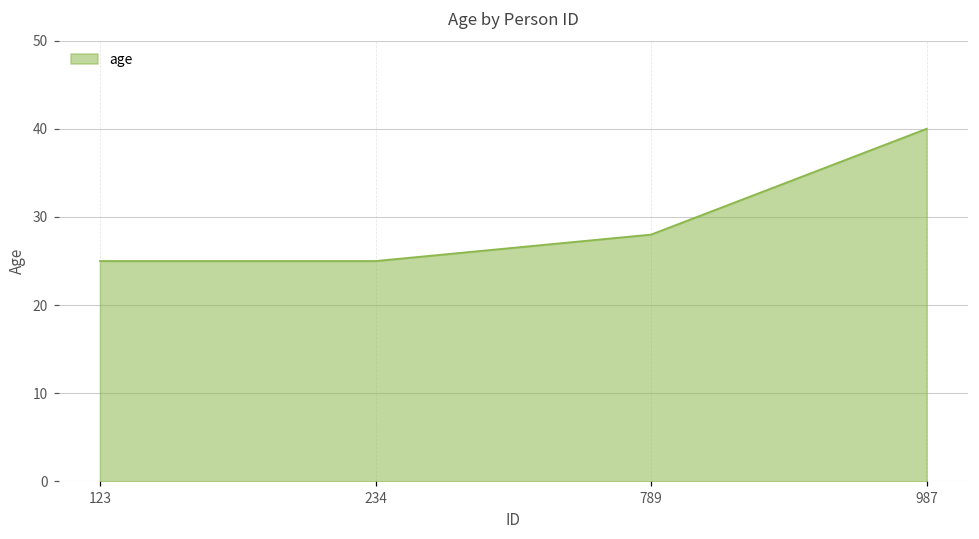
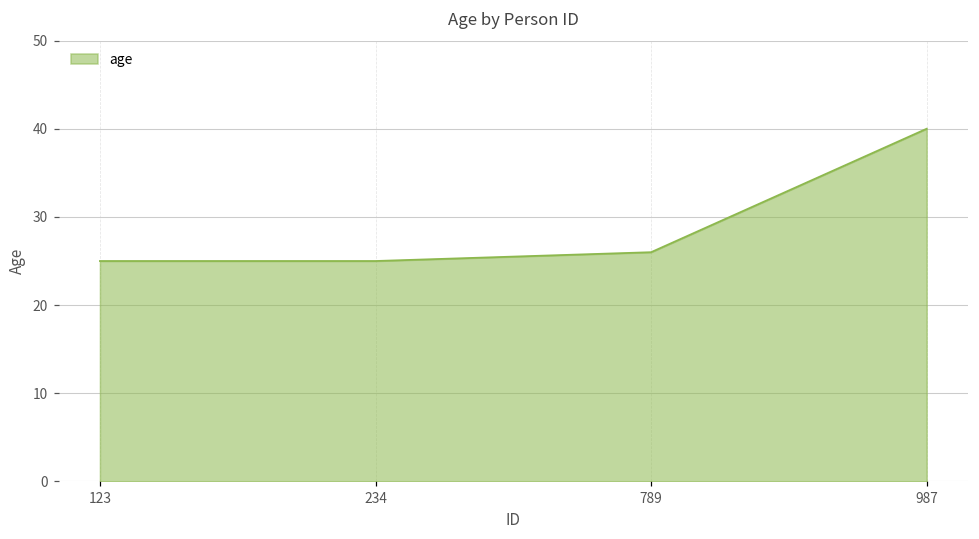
789: 28 -> 26
